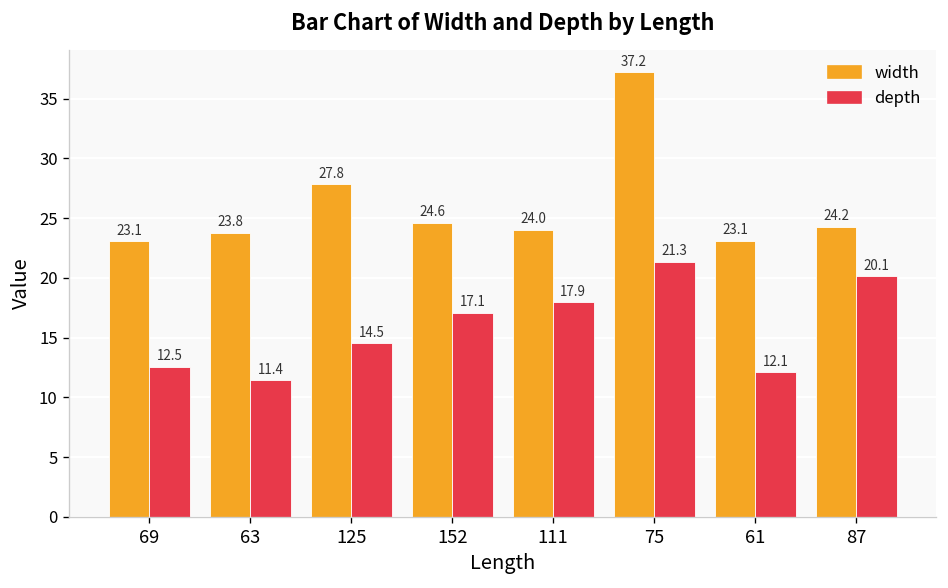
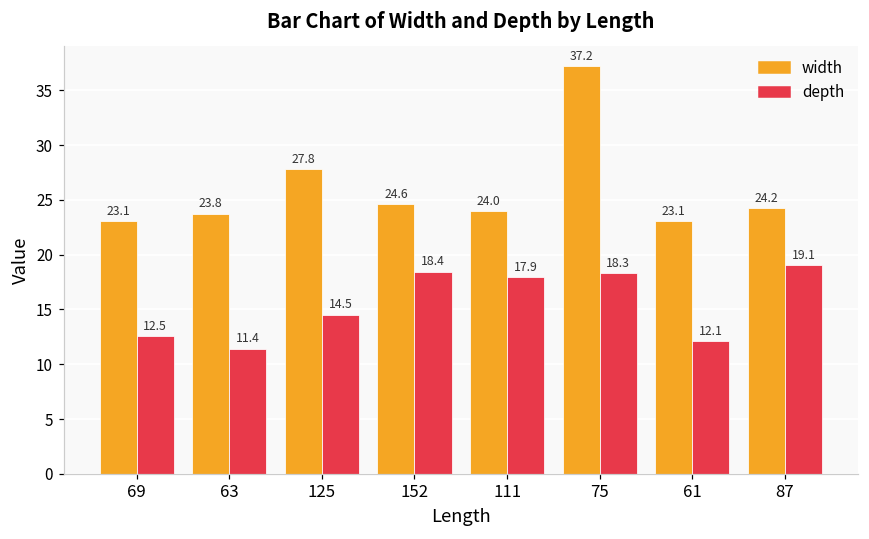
depth, 152: 17.1 -> 18.4
depth, 75: 21.3 -> 18.3
depth, 87: 20.1 -> 19.1
